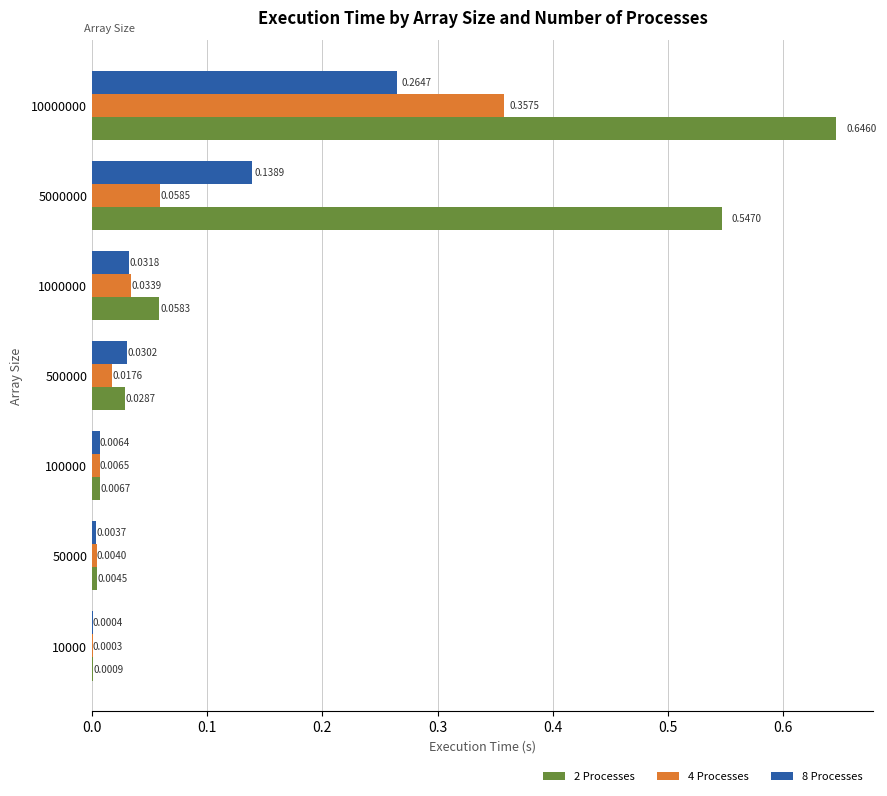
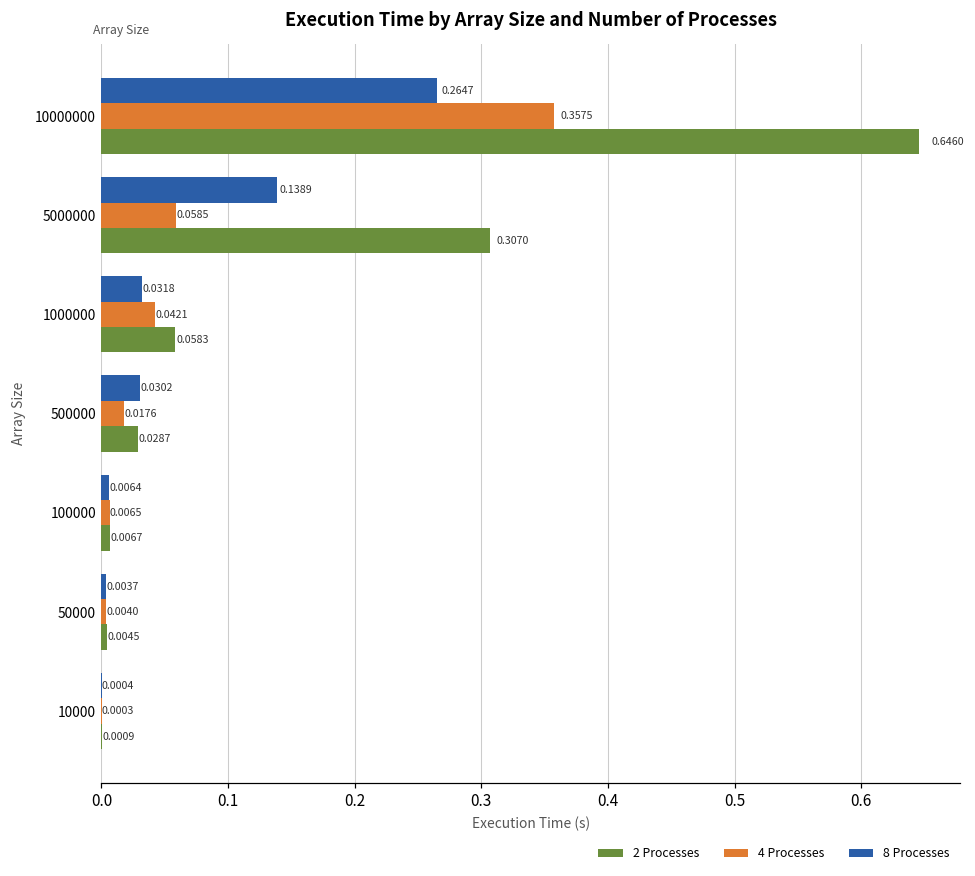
2 Processes, 5000000: 0.5470 -> 0.3070
4 Processes, 1000000: 0.0339 -> 0.0421
